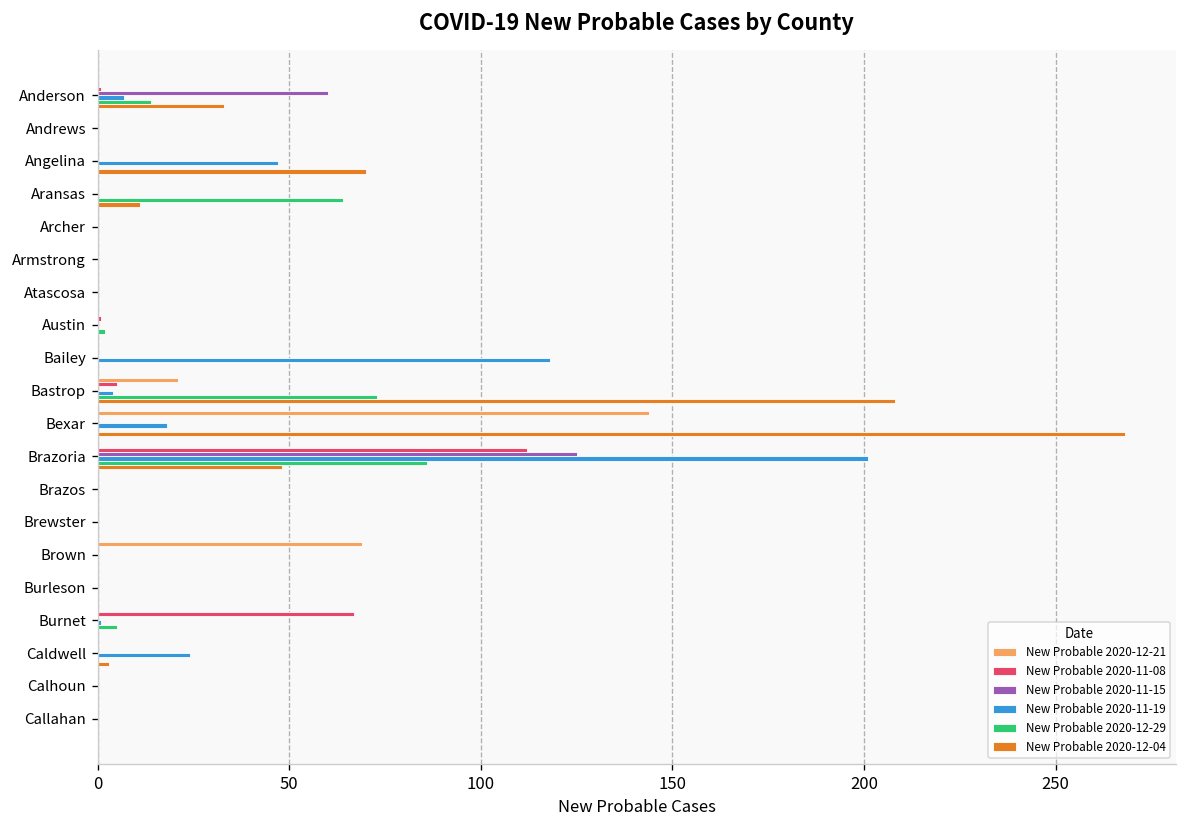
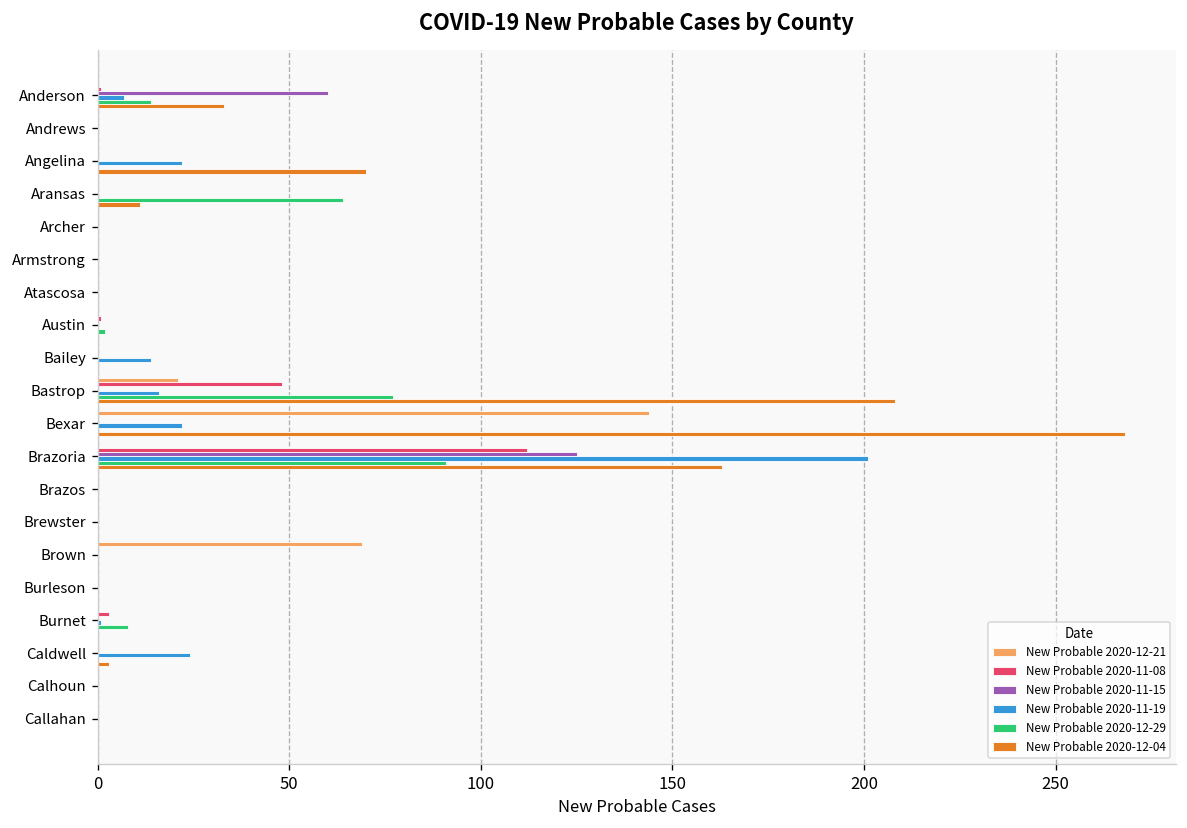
New Probable 2020-11-19, Angelina: 47 -> 22
New Probable 2020-11-19, Bailey: 118 -> 14
New Probable 2020-11-08, Bastrop: 5 -> 48
New Probable 2020-11-19, Bastrop: 4 -> 16
New Probable 2020-12-29, Bastrop: 73 -> 77
New Probable 2020-11-19, Bexar: 18 -> 22
New Probable 2020-12-29, Brazoria: 86 -> 91
New Probable 2020-12-04, Brazoria: 48 -> 163
New Probable 2020-11-08, Burnet: 67 -> 3
New Probable 2020-12-29, Burnet: 5 -> 8
